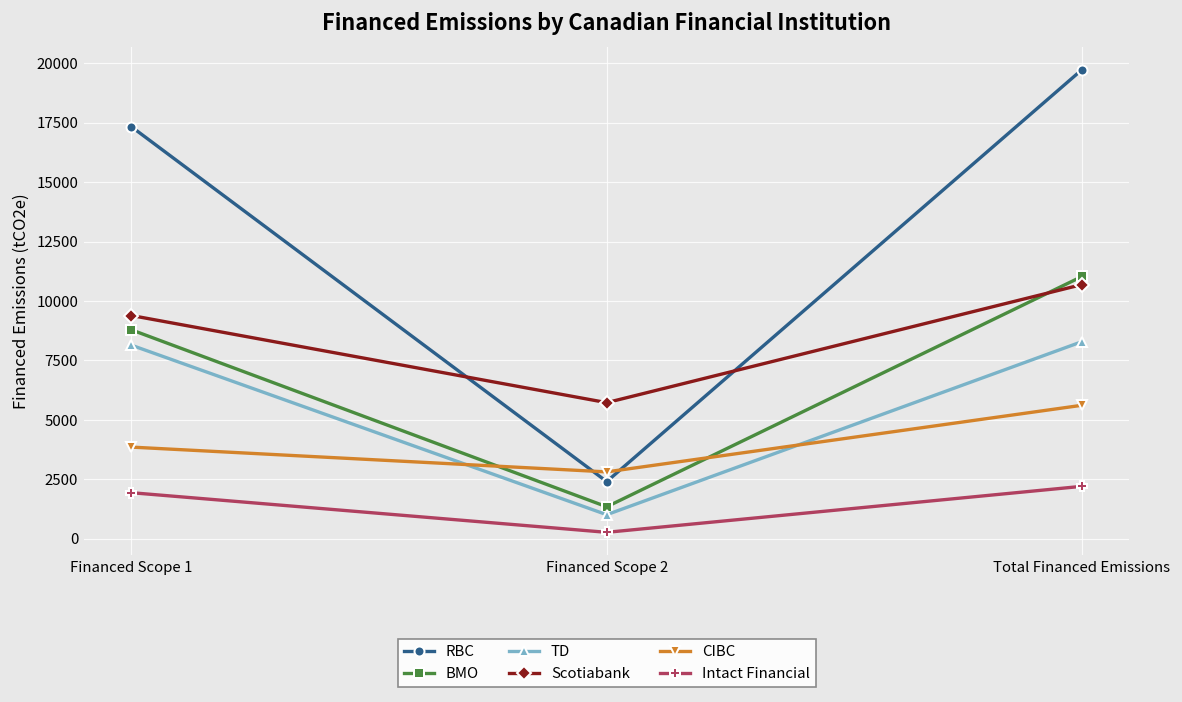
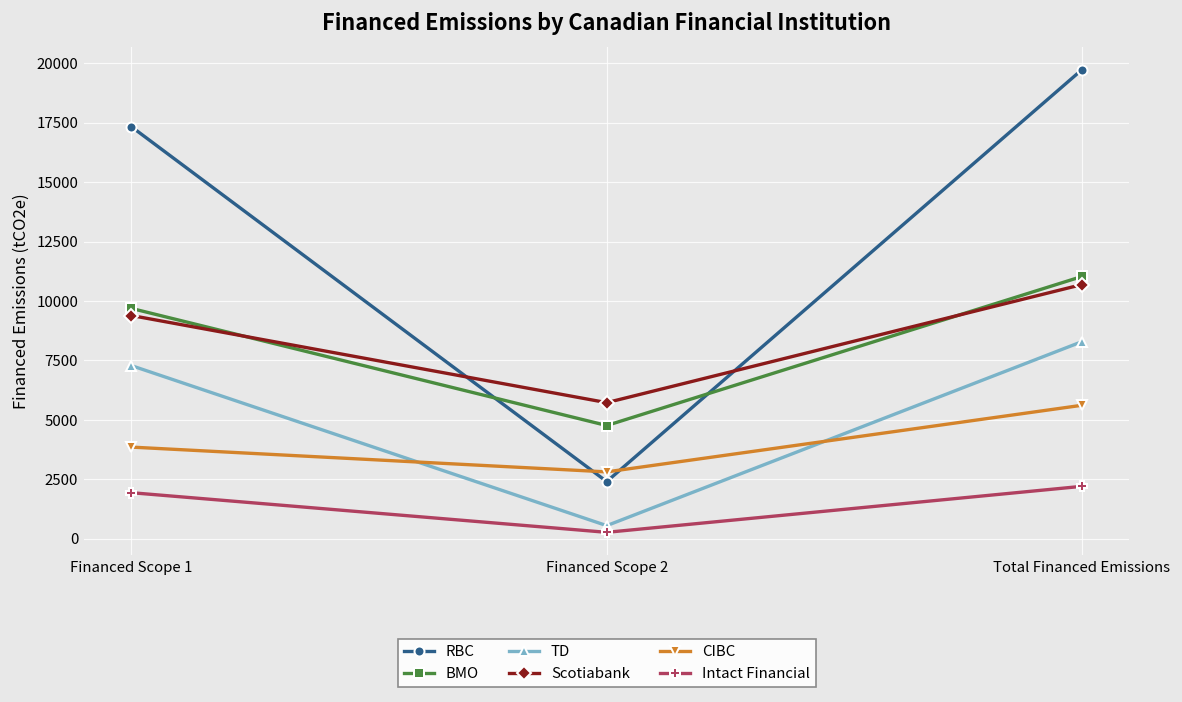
BMO, Financed Scope 1: 8800 -> 9700
TD, Financed Scope 1: 8100 -> 7300
BMO, Financed Scope 2: 1300 -> 4800
TD, Financed Scope 2: 1000 -> 600
